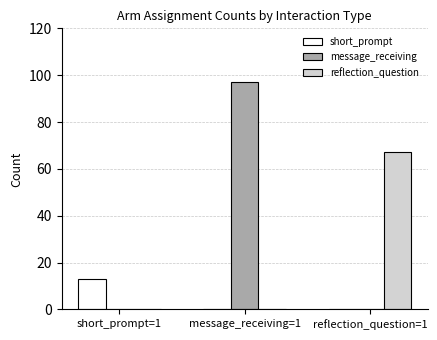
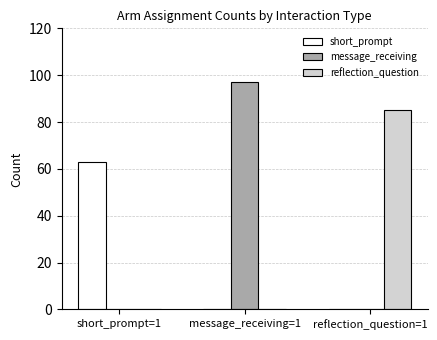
short_prompt, short_prompt=1: 13 -> 63
reflection_question, reflection_question=1: 67 -> 85
